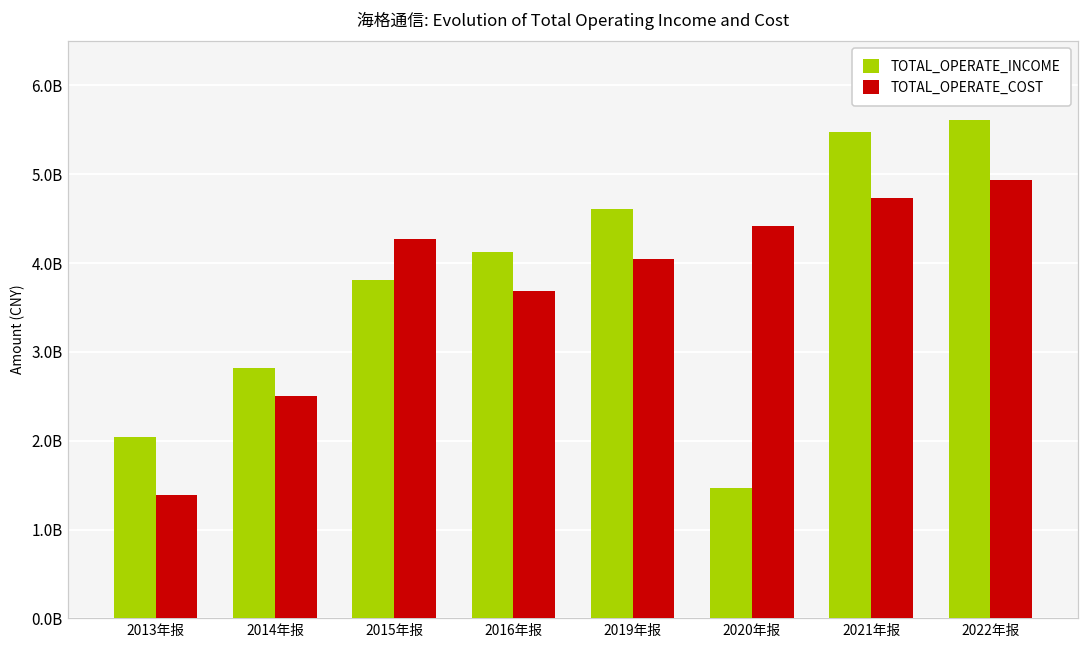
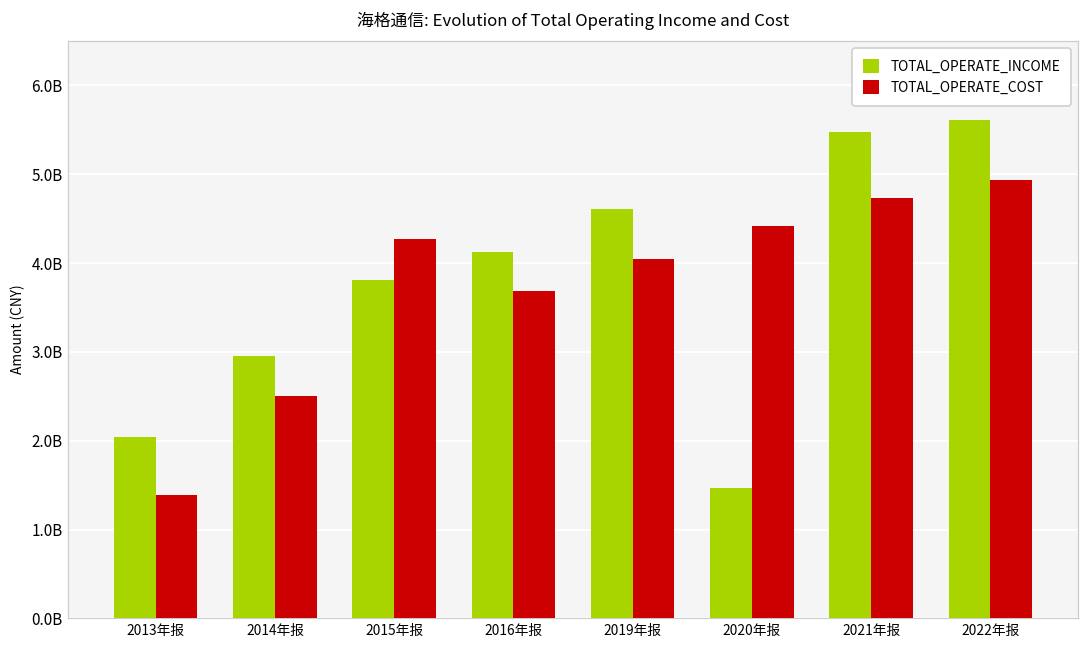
TOTAL_OPERATE_INCOME, 2014年报: 2800000000 -> 3000000000
